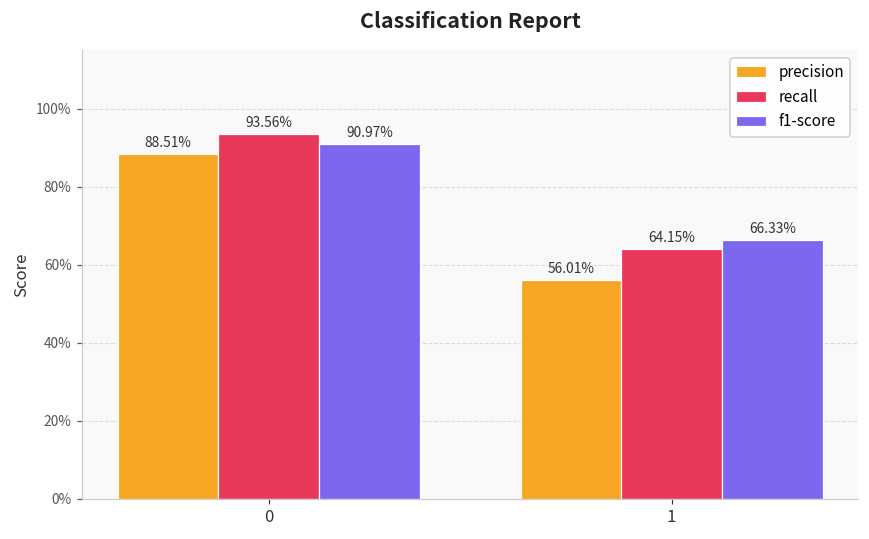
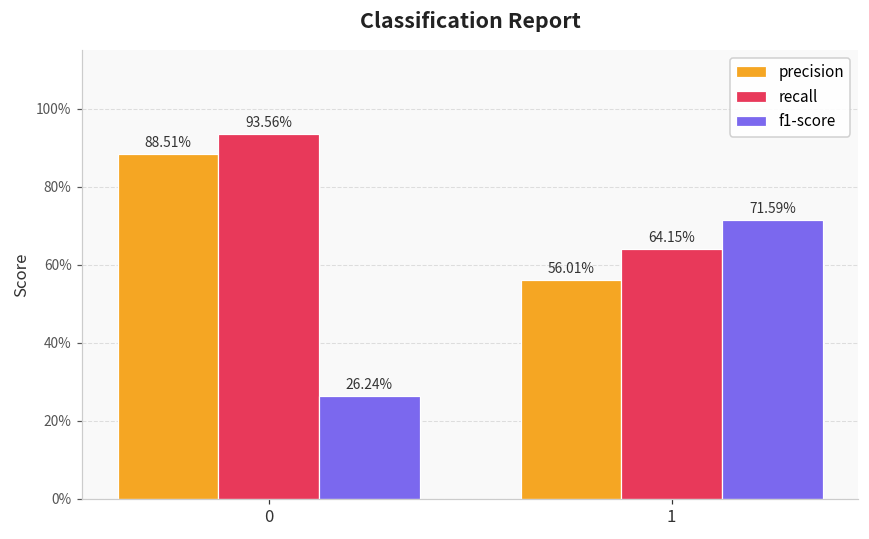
f1-score, 0: 90.97% -> 26.24%
f1-score, 1: 66.33% -> 71.59%
